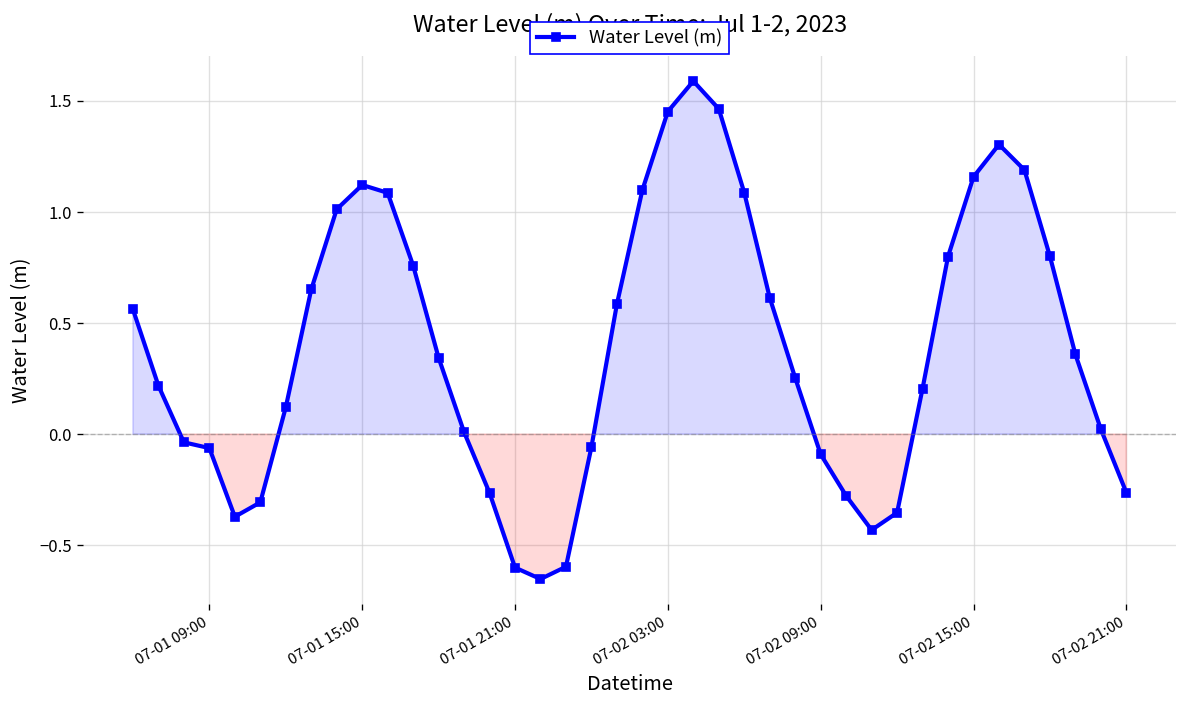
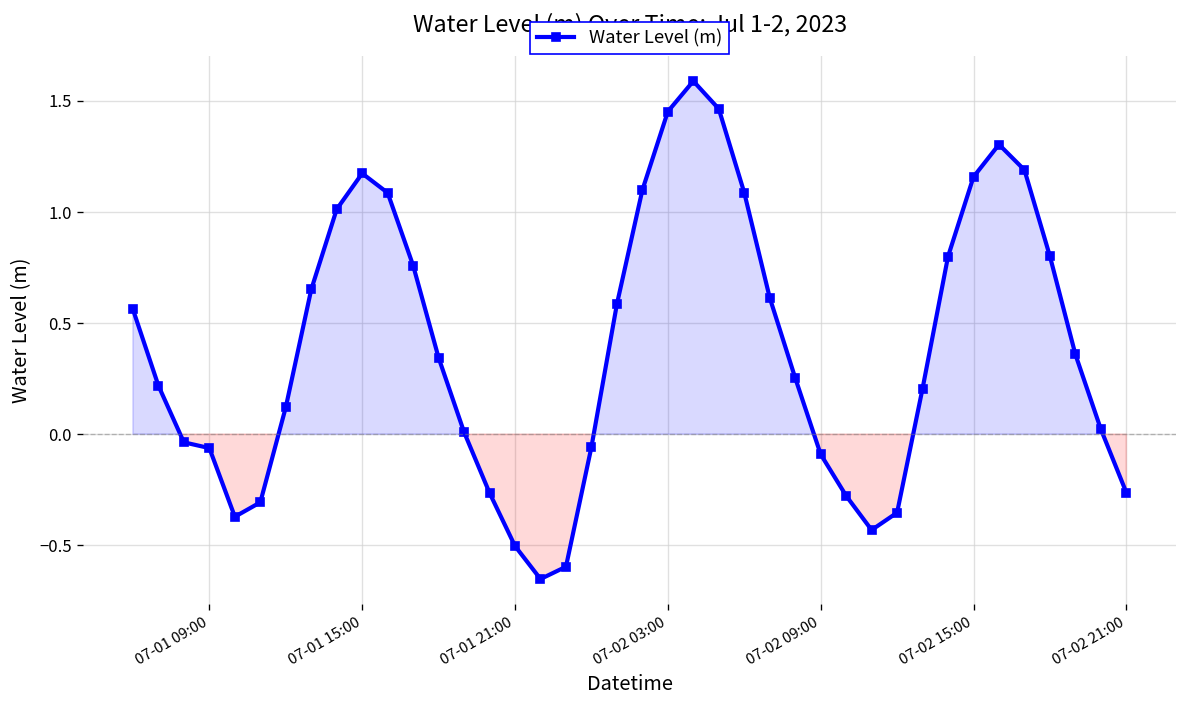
07-01 15:00: 1.12 -> 1.17
07-01 21:00: -0.60 -> -0.50
